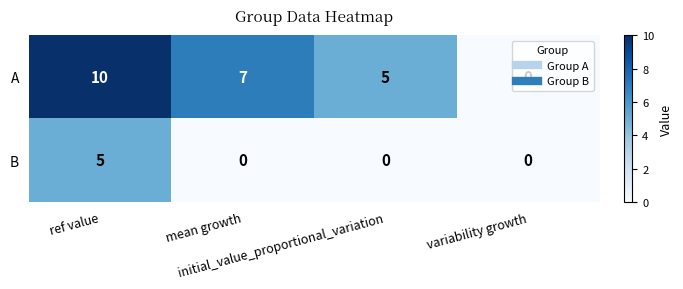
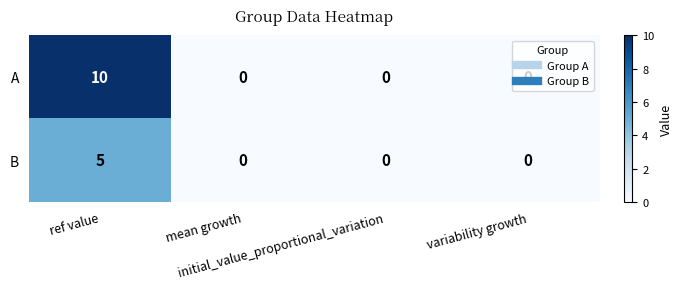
A, mean growth: 7 -> 0
A, initial_value_proportional_variation: 5 -> 0
